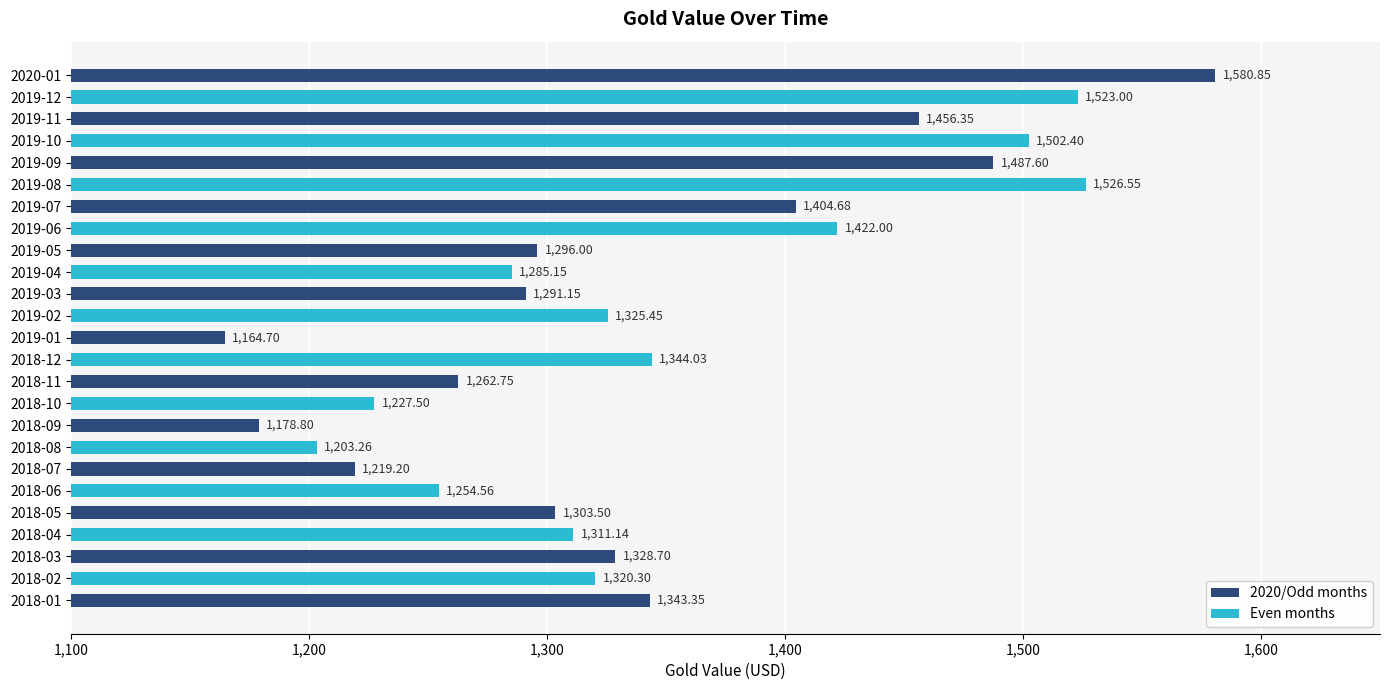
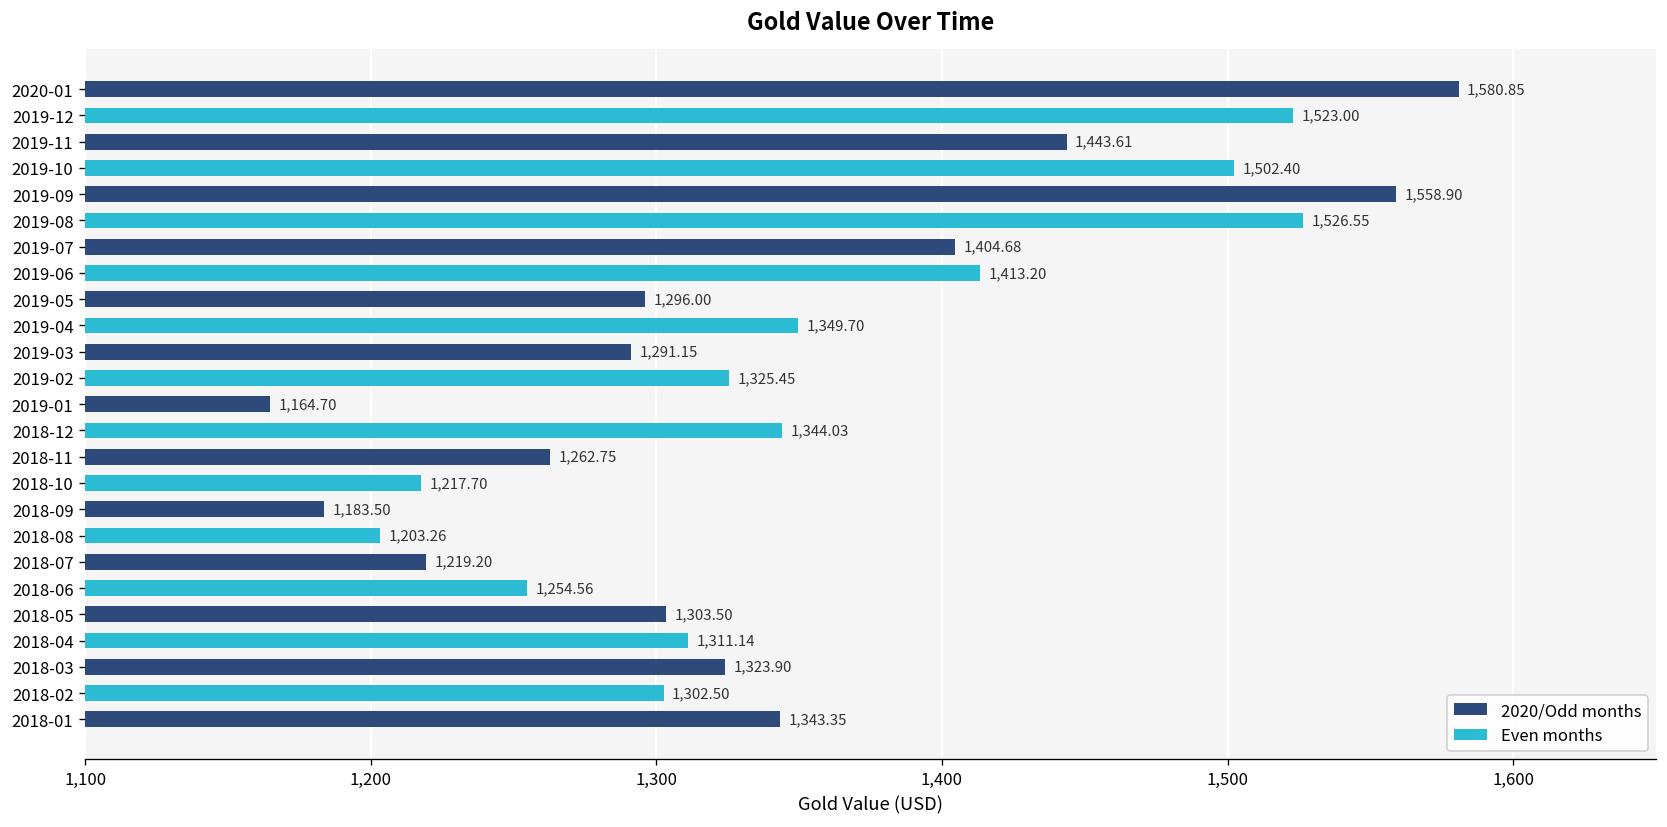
2019-11: 1,456.35 -> 1,443.61
2019-09: 1,487.60 -> 1,558.90
2019-06: 1,422.00 -> 1,413.20
2019-04: 1,285.15 -> 1,349.70
2018-10: 1,227.50 -> 1,217.70
2018-09: 1,178.80 -> 1,183.50
2018-03: 1,328.70 -> 1,323.90
2018-02: 1,320.30 -> 1,302.50
